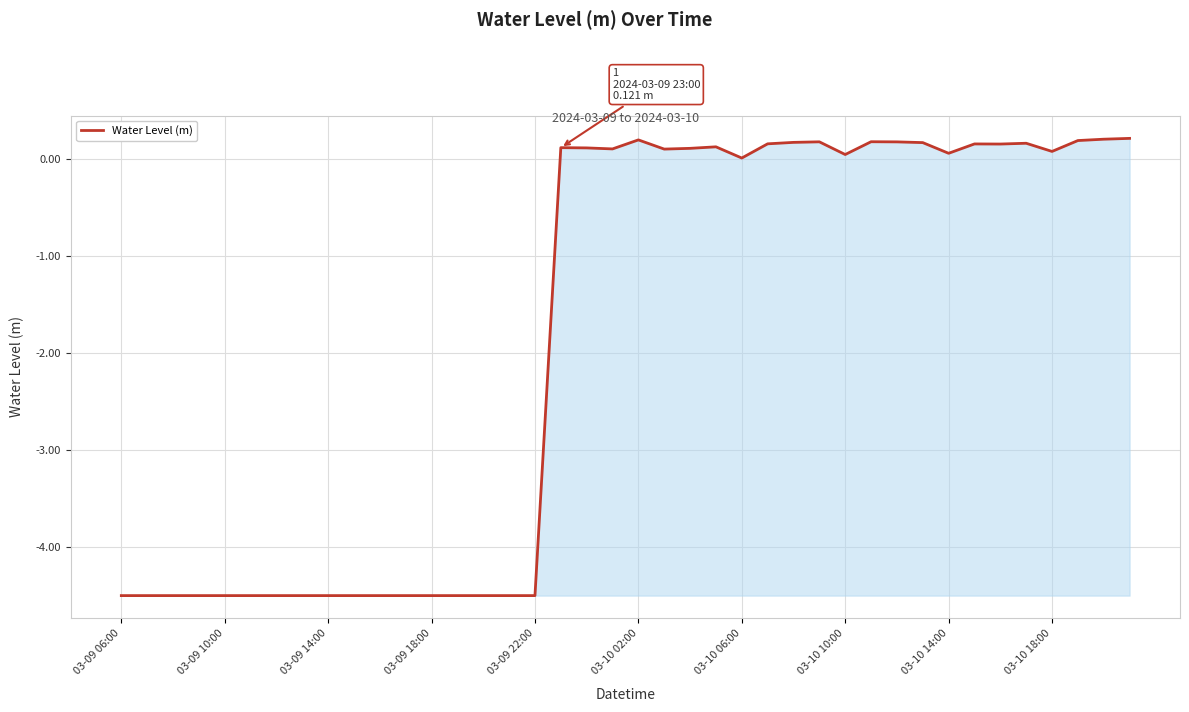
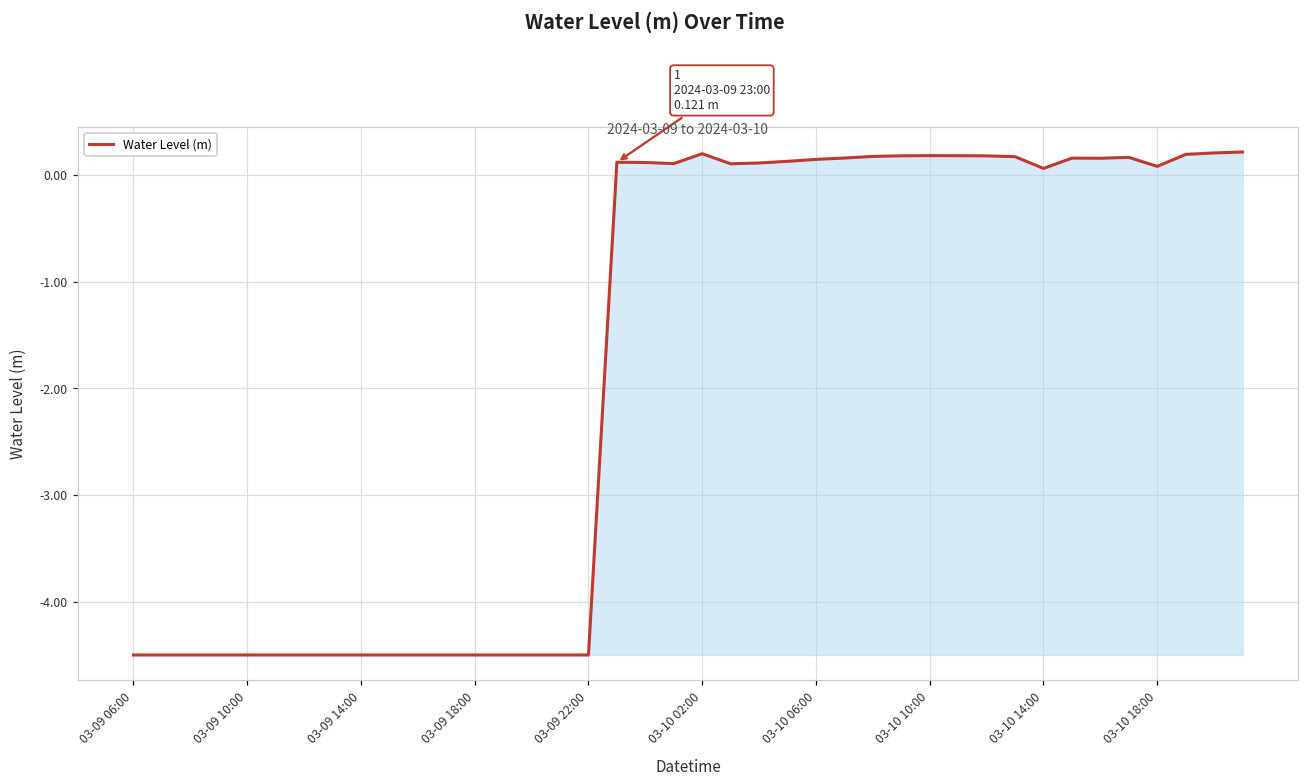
03-10 06:00: 0.0 -> 0.1
03-10 10:00: 0.0 -> 0.2
